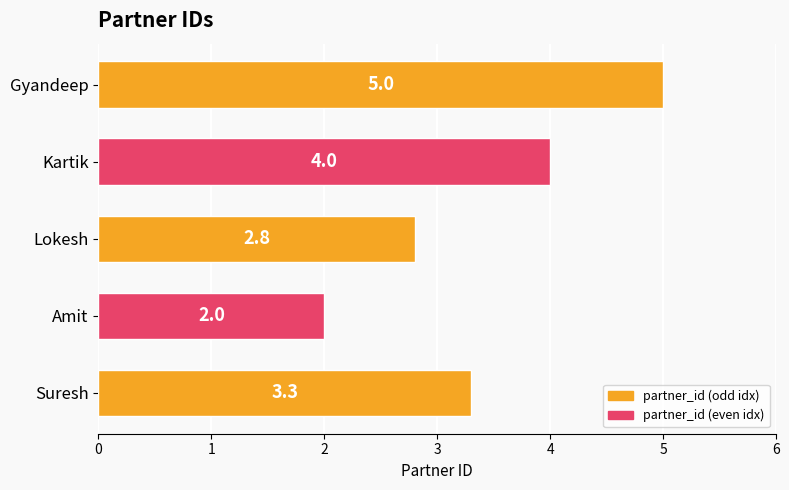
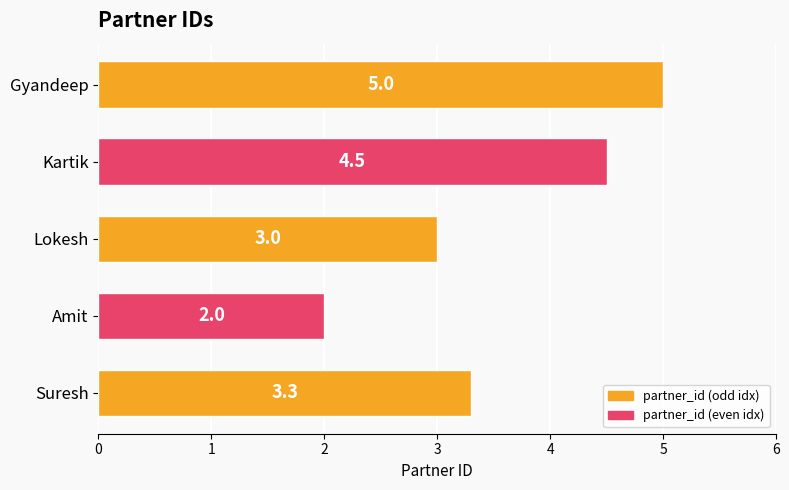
Kartik: 4.0 -> 4.5
Lokesh: 2.8 -> 3.0
